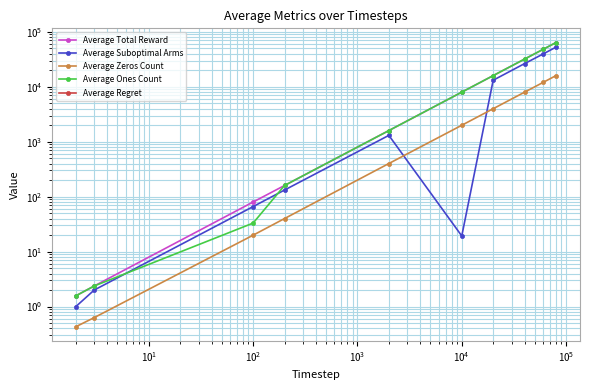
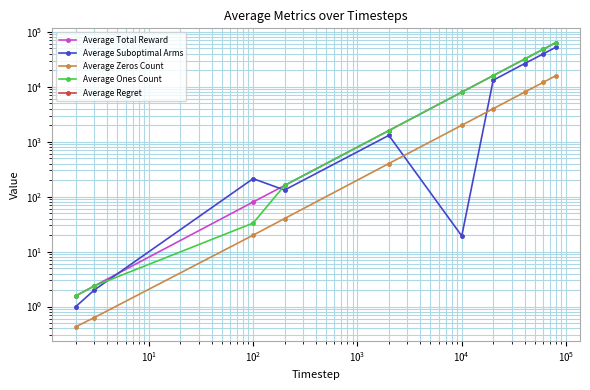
Average Suboptimal Arms, 10^2: 70 -> 210
